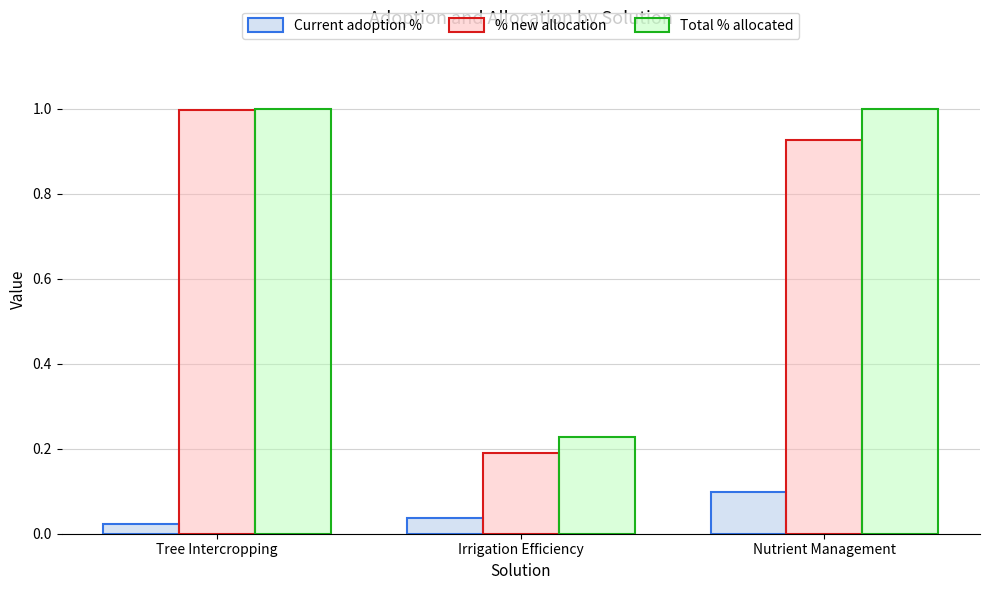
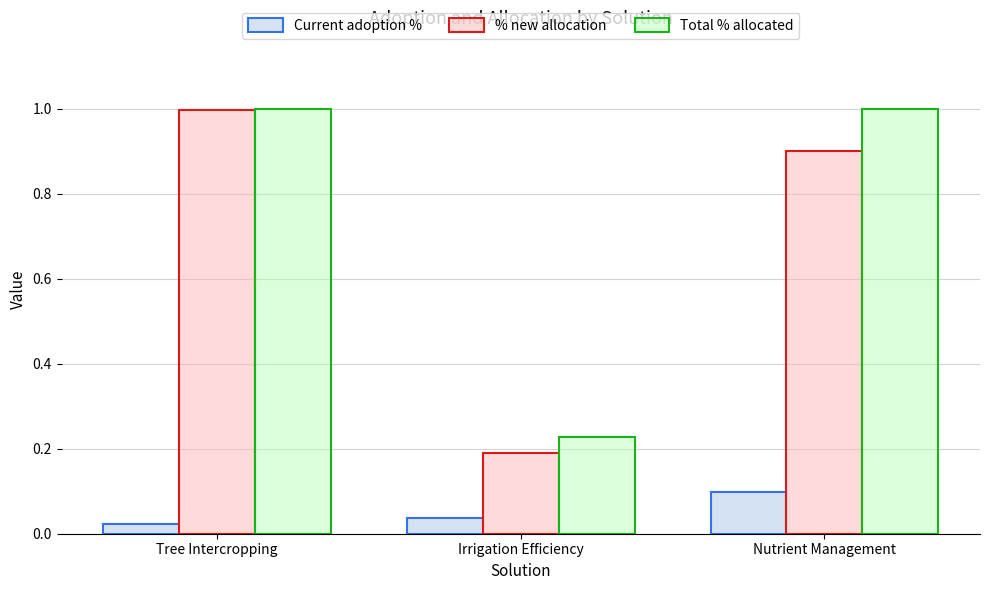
% new allocation, Nutrient Management: 0.93 -> 0.90
